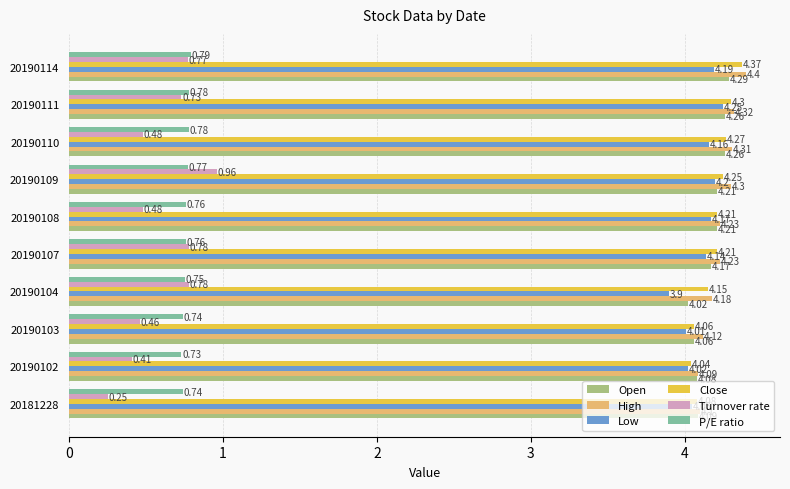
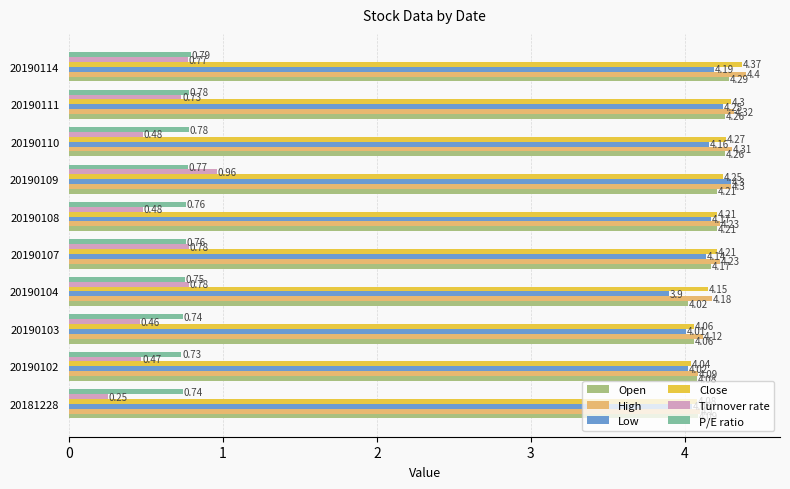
Low, 20190109: 4.2 -> 4.3
Turnover rate, 20190102: 0.41 -> 0.47
